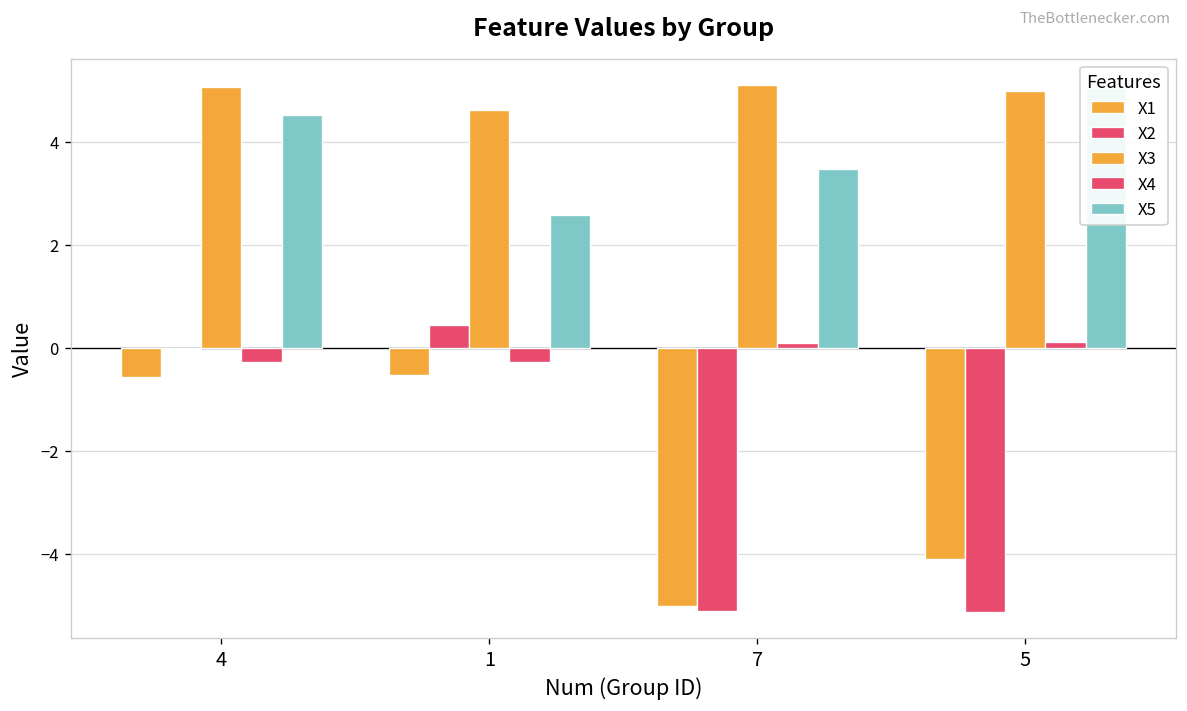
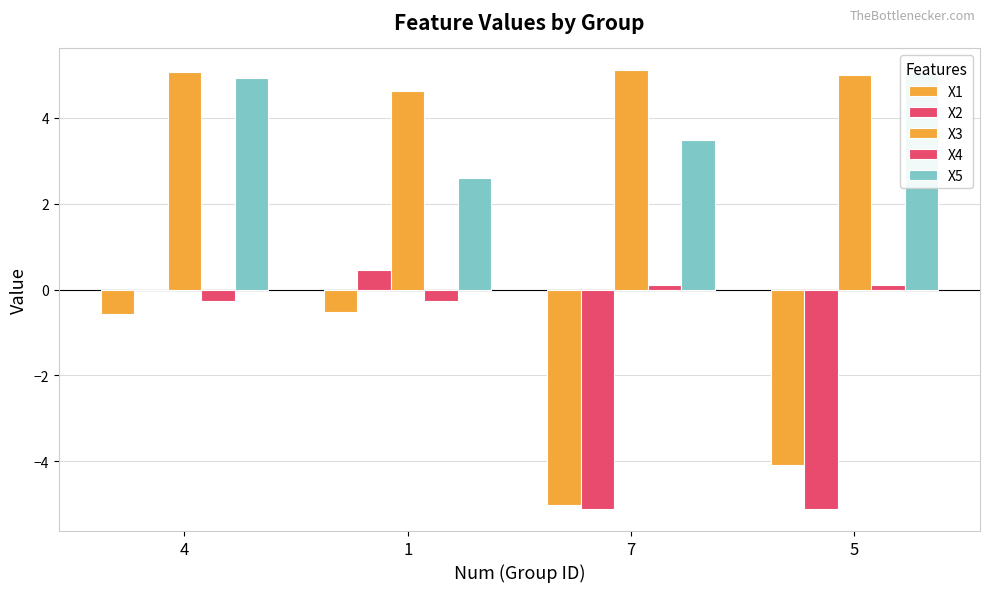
X5, 4: 4.5 -> 4.9
